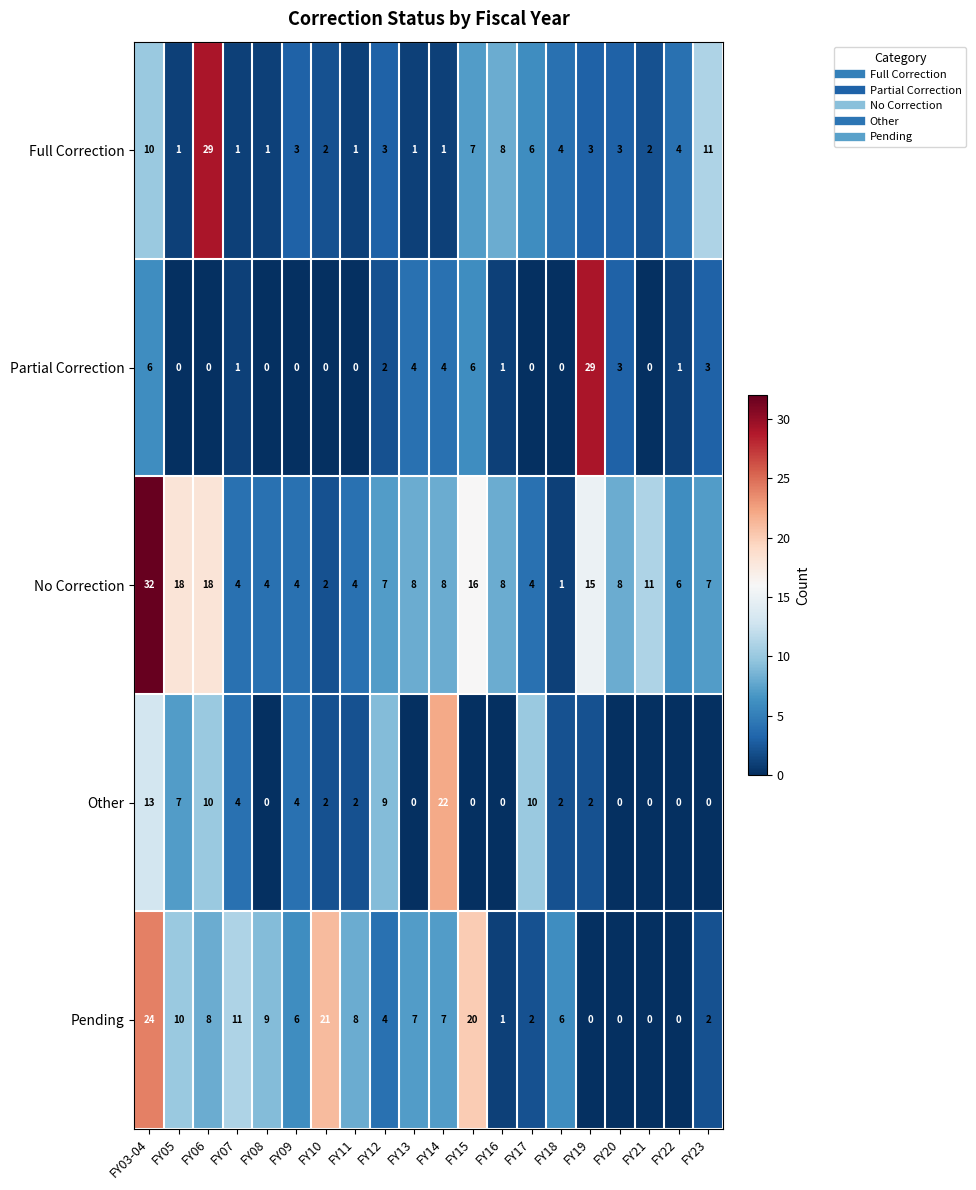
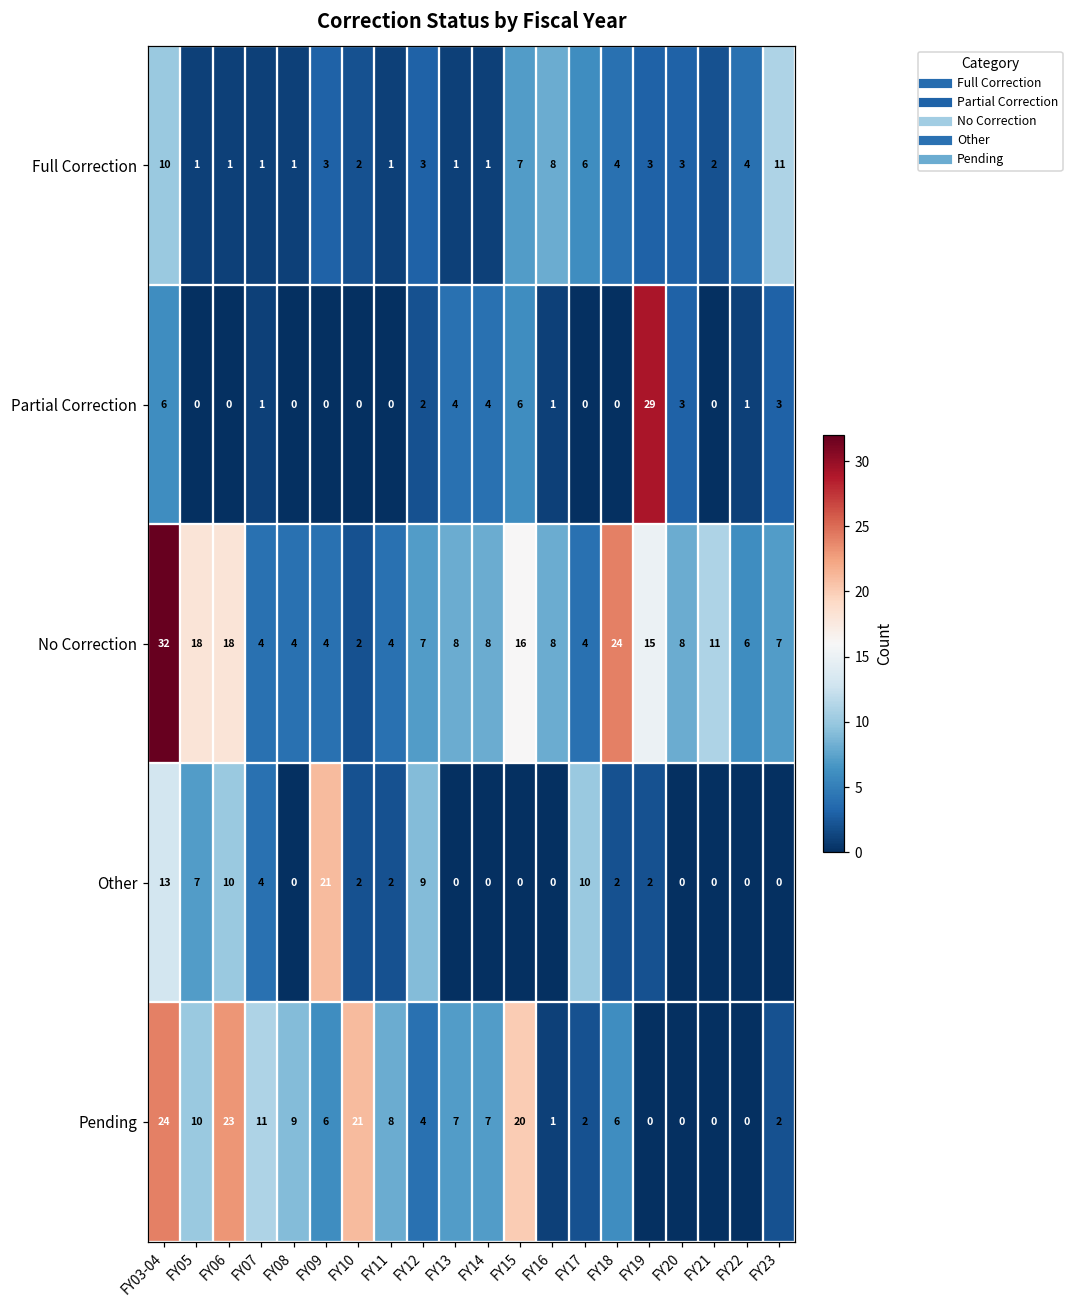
Full Correction, FY06: 29 -> 1
No Correction, FY18: 1 -> 24
Other, FY09: 4 -> 21
Other, FY14: 22 -> 0
Pending, FY06: 8 -> 23
